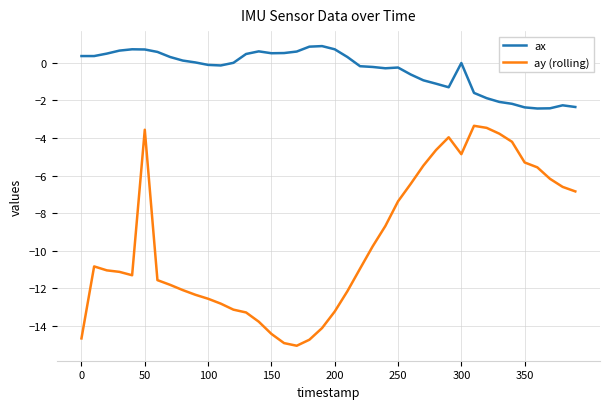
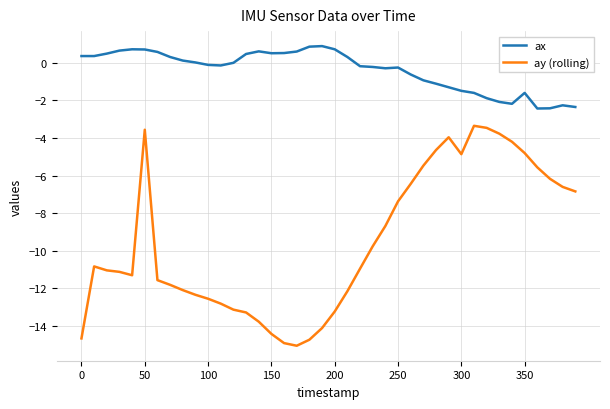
ax, 300: 0.0 -> -1.5
ax, 350: -2.4 -> -1.6
ay (rolling), 350: -5.3 -> -4.8
